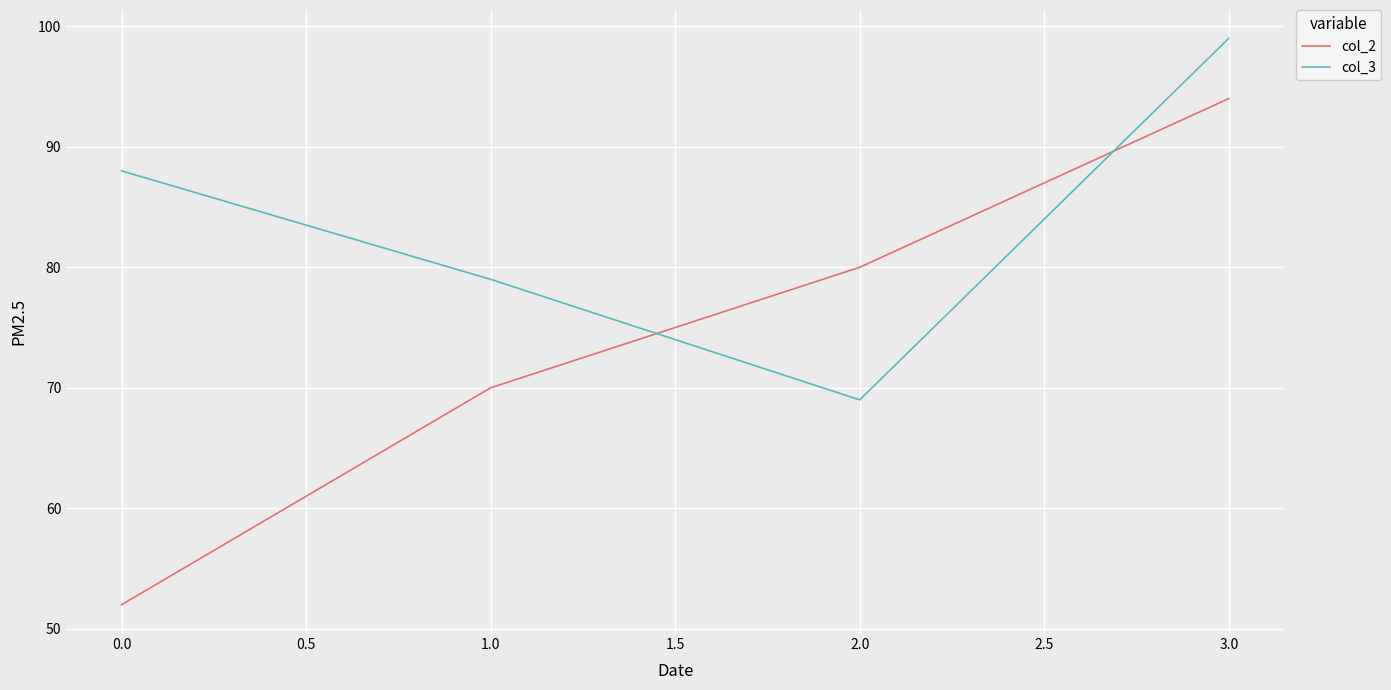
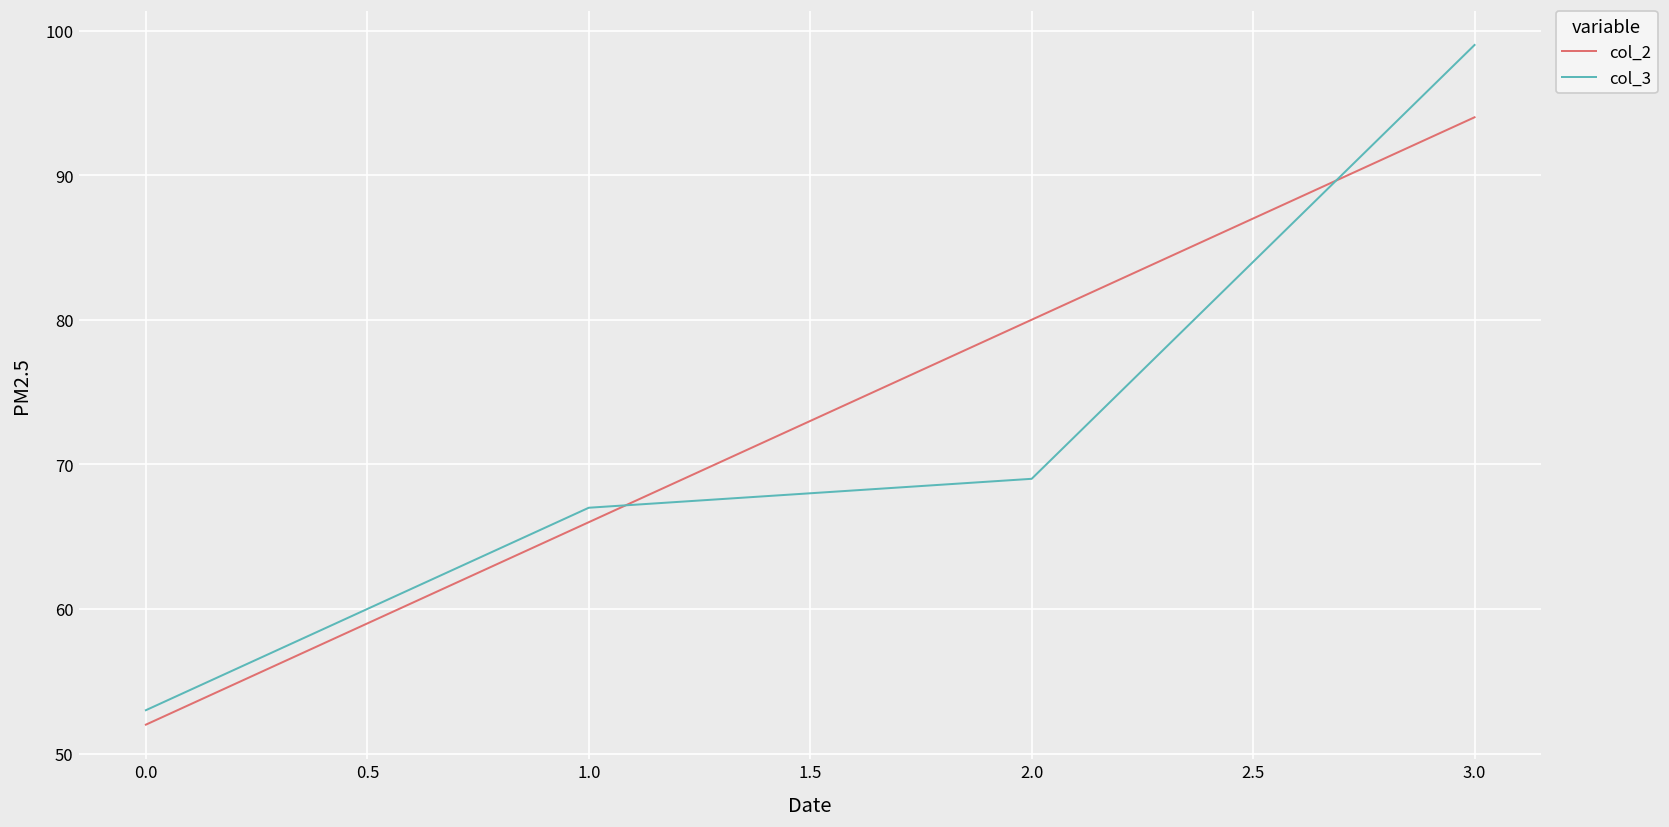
col_3, 0.0: 88 -> 53
col_2, 1.0: 70 -> 66
col_3, 1.0: 79 -> 67
